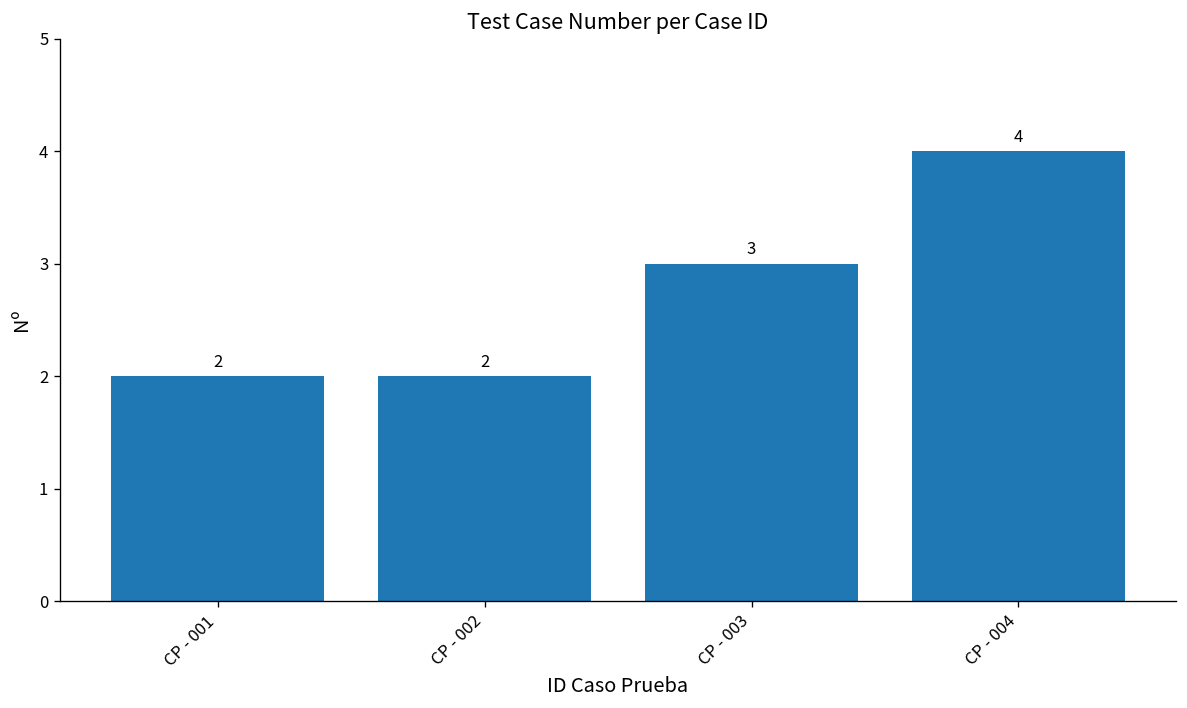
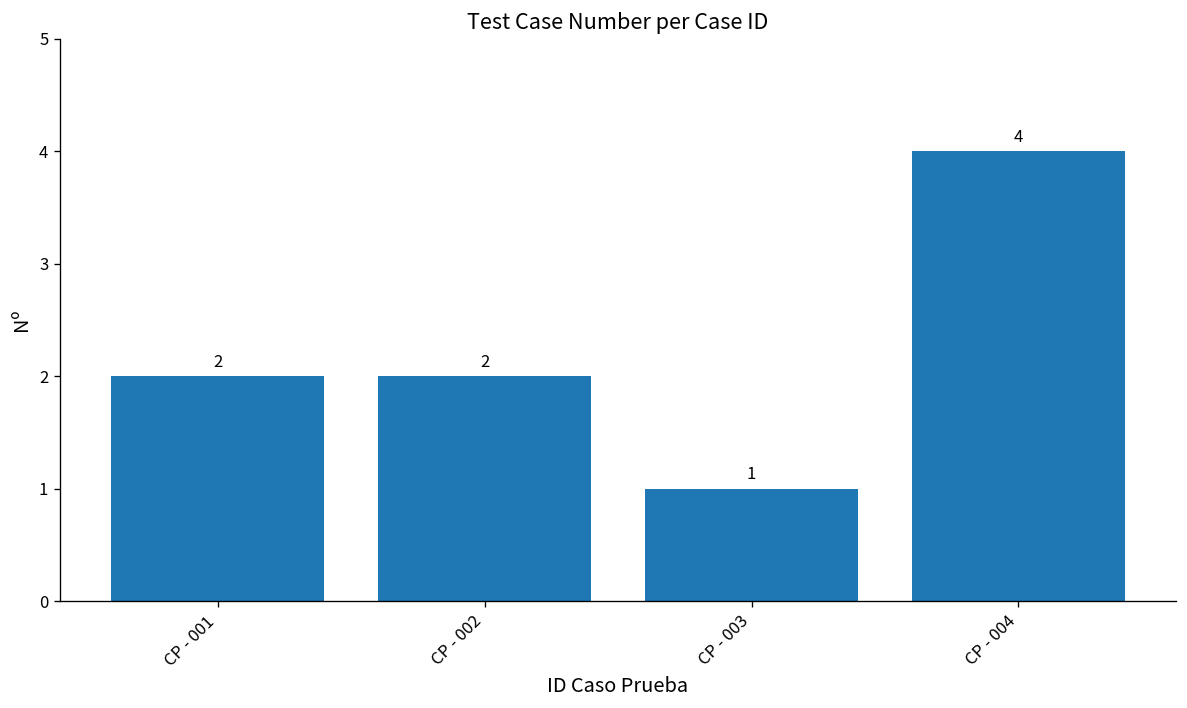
CP - 003: 3 -> 1
